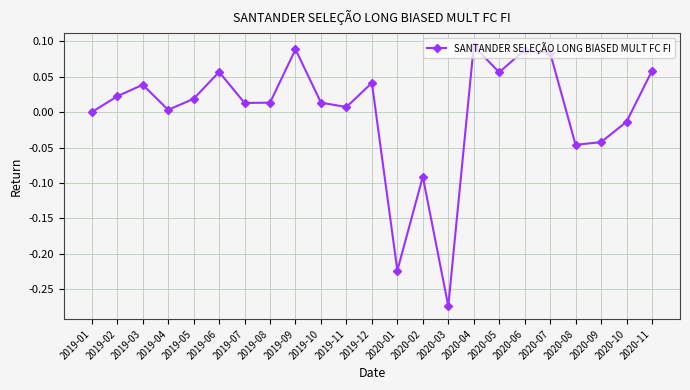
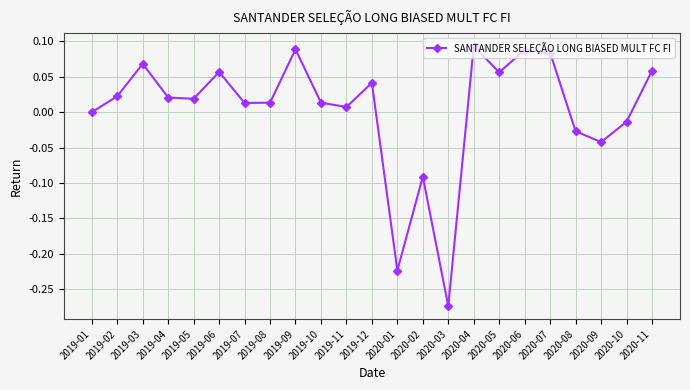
2019-03: 0.04 -> 0.07
2019-04: 0.00 -> 0.02
2020-08: -0.05 -> -0.03
